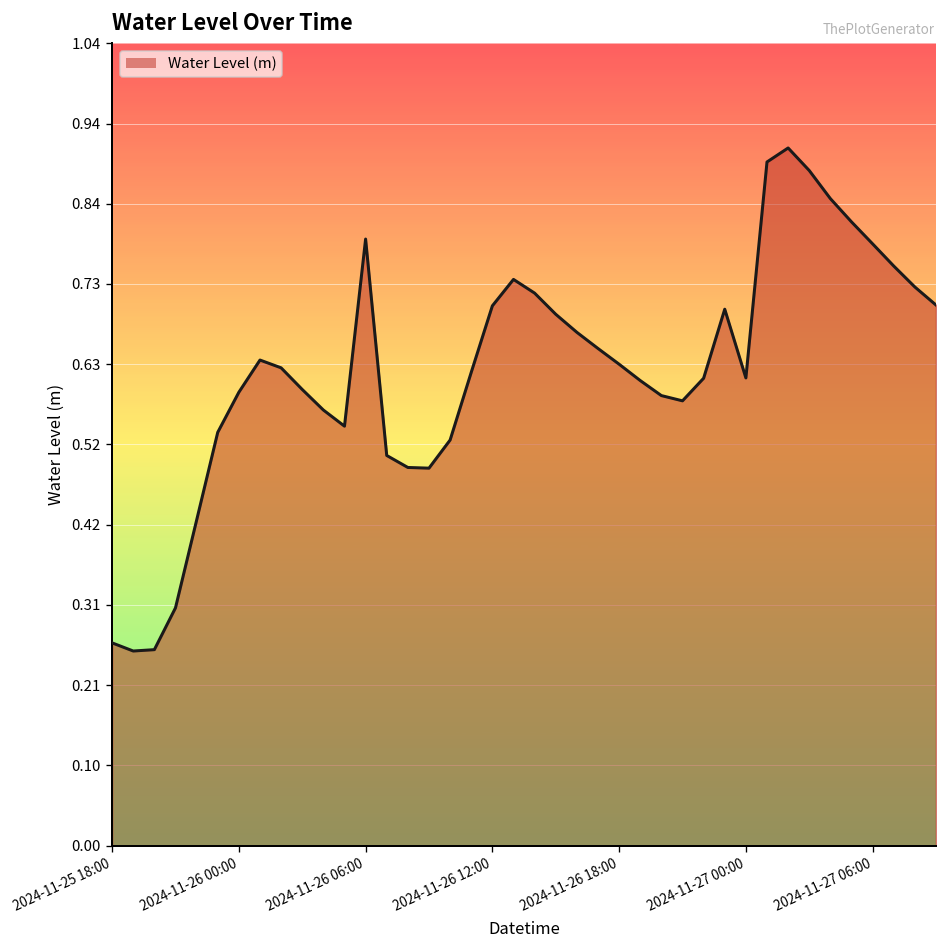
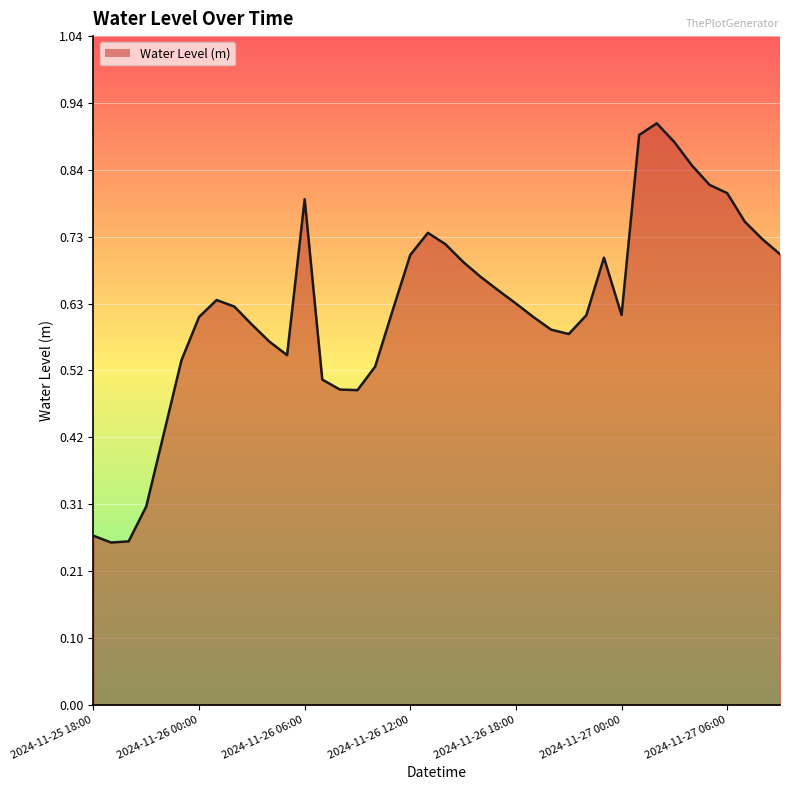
2024-11-26 00:00: 0.59 -> 0.61
2024-11-27 06:00: 0.78 -> 0.80
